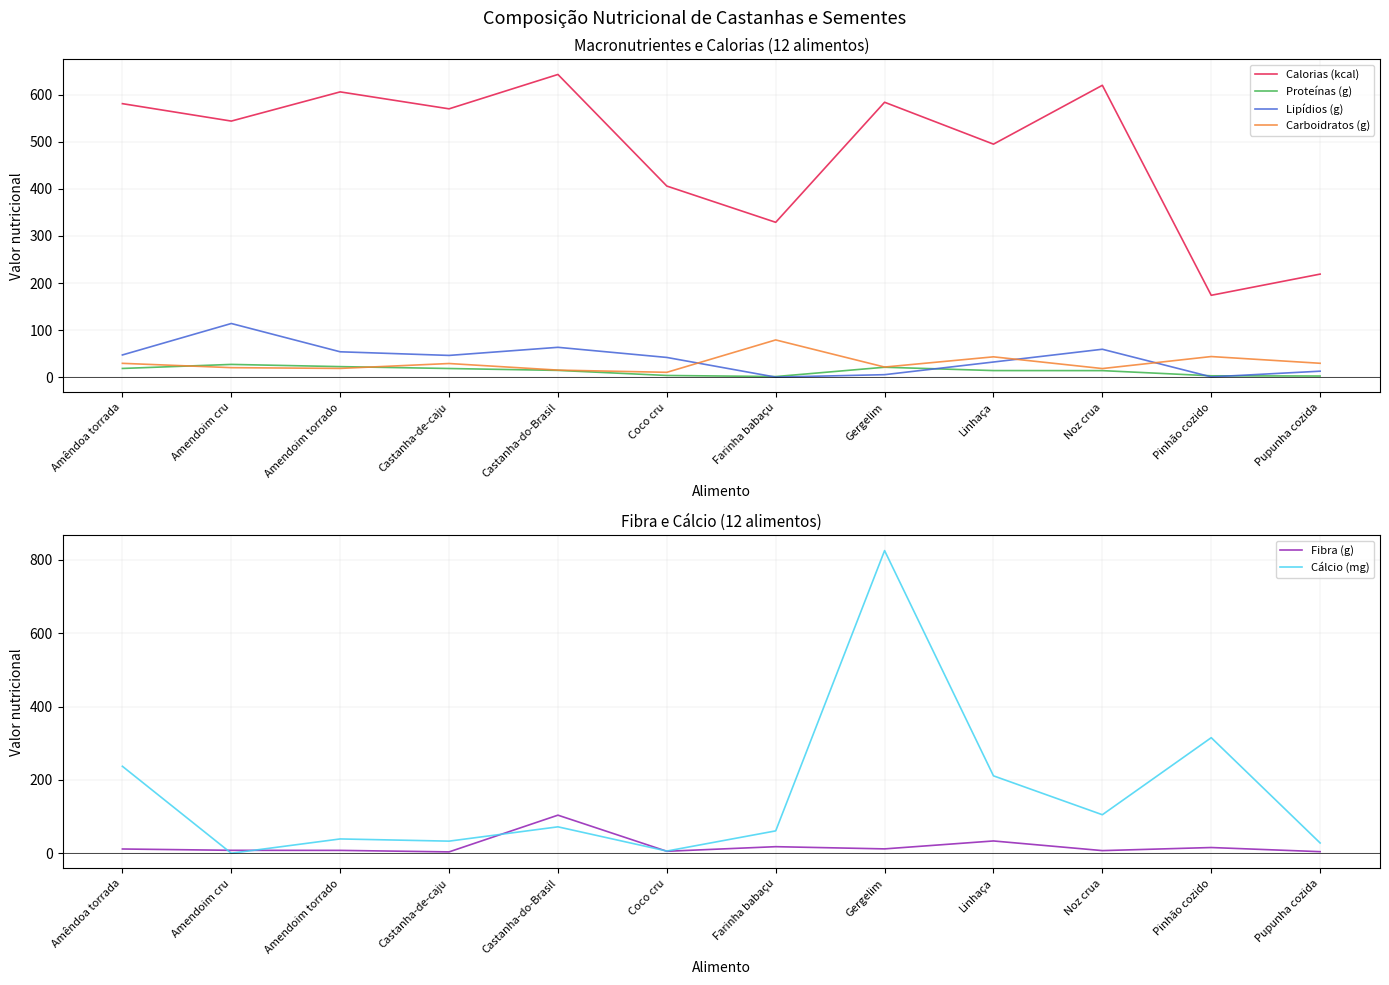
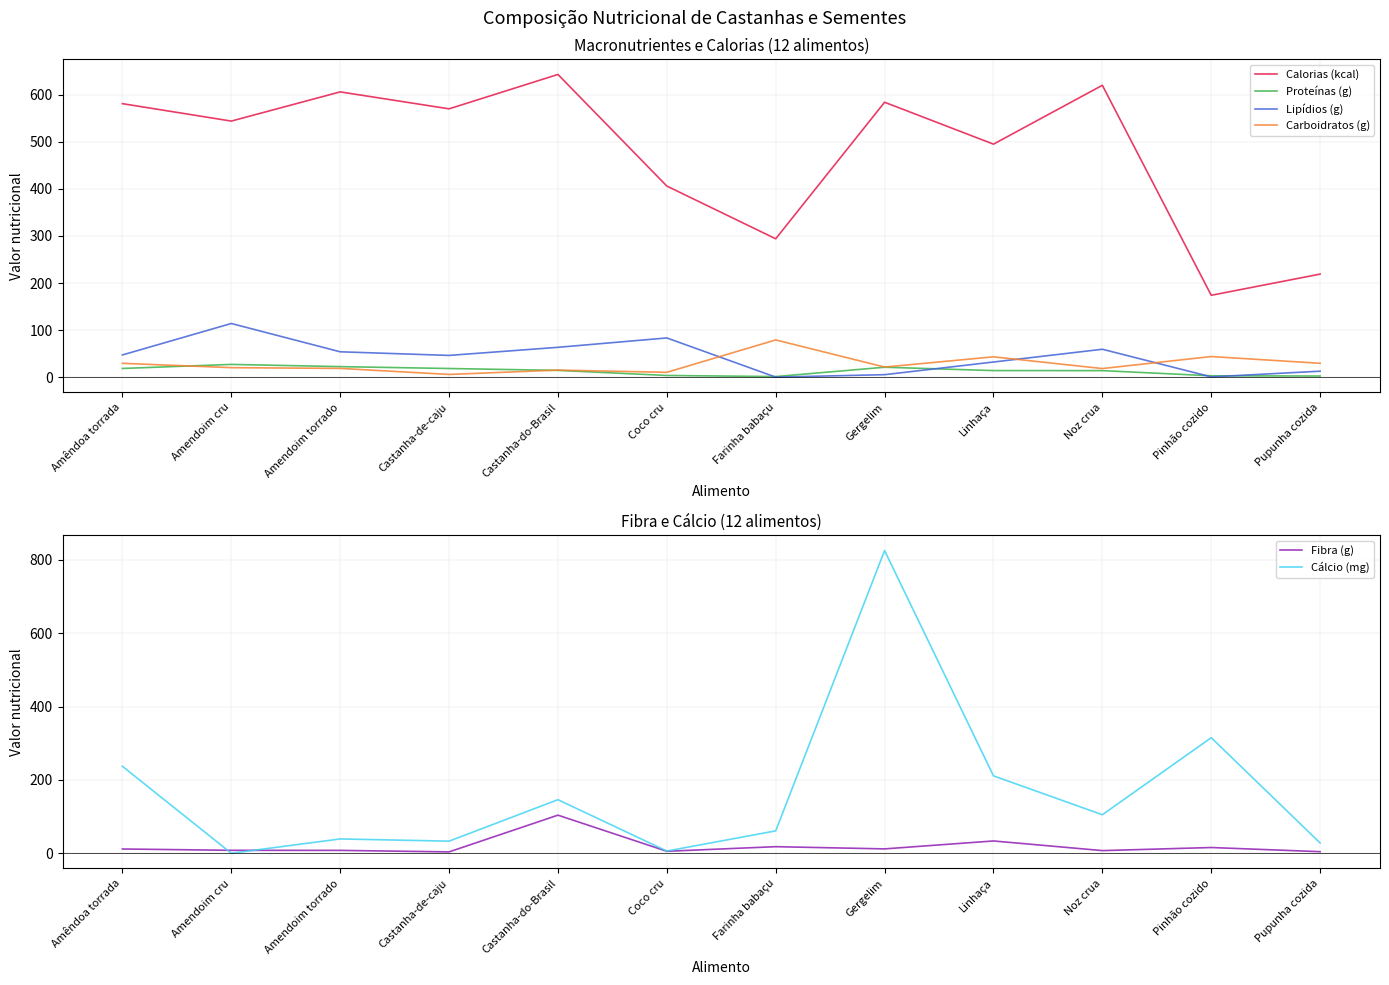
Macronutrientes e Calorias (12 alimentos), Carboidratos (g), Castanha-de-caju: 30 -> 10
Macronutrientes e Calorias (12 alimentos), Lipídios (g), Coco cru: 40 -> 80
Macronutrientes e Calorias (12 alimentos), Calorias (kcal), Farinha babaçu: 330 -> 290
Fibra e Cálcio (12 alimentos), Cálcio (mg), Castanha-do-Brasil: 70 -> 150
